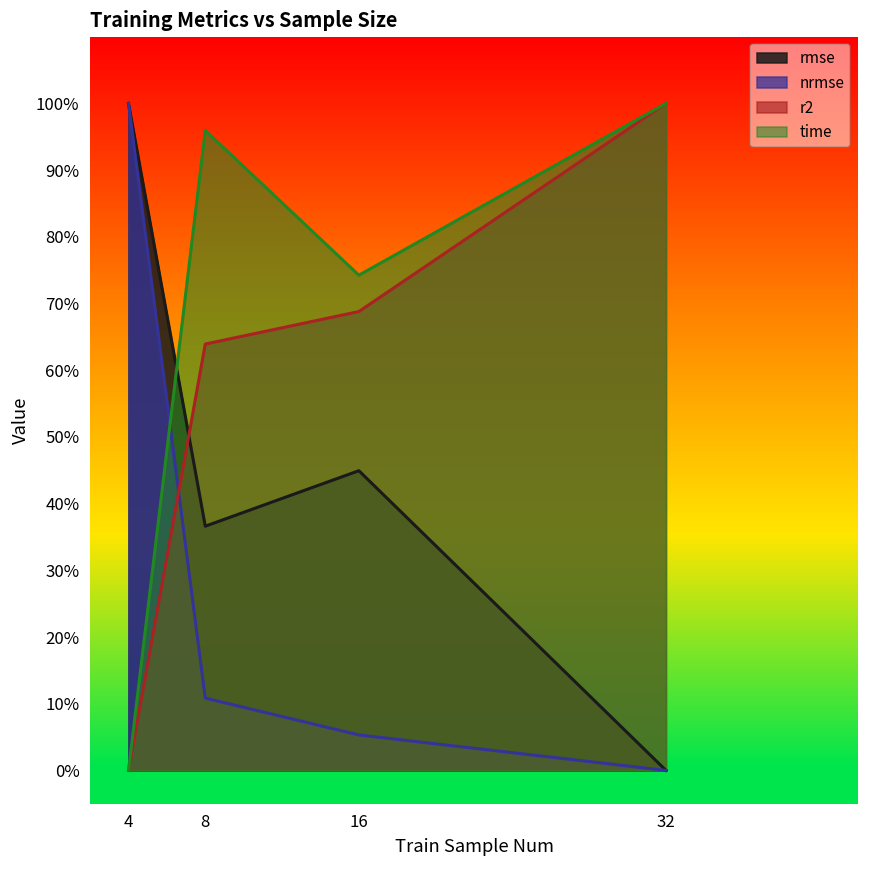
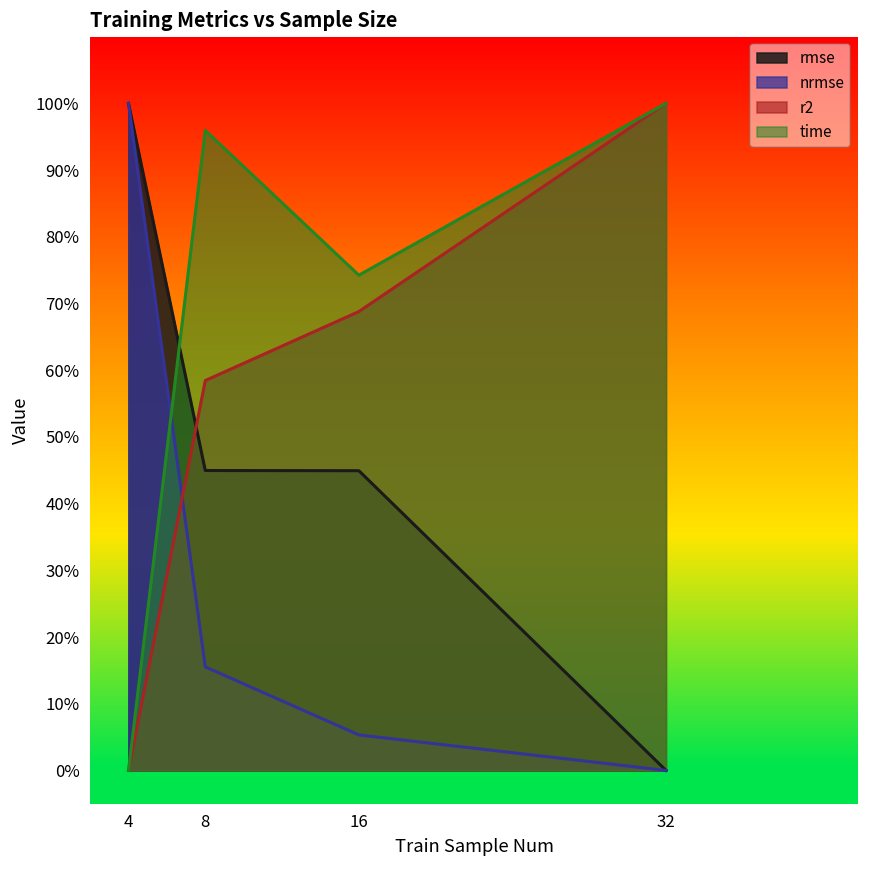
rmse, 8: 37% -> 45%
nrmse, 8: 11% -> 16%
r2, 8: 64% -> 58%
